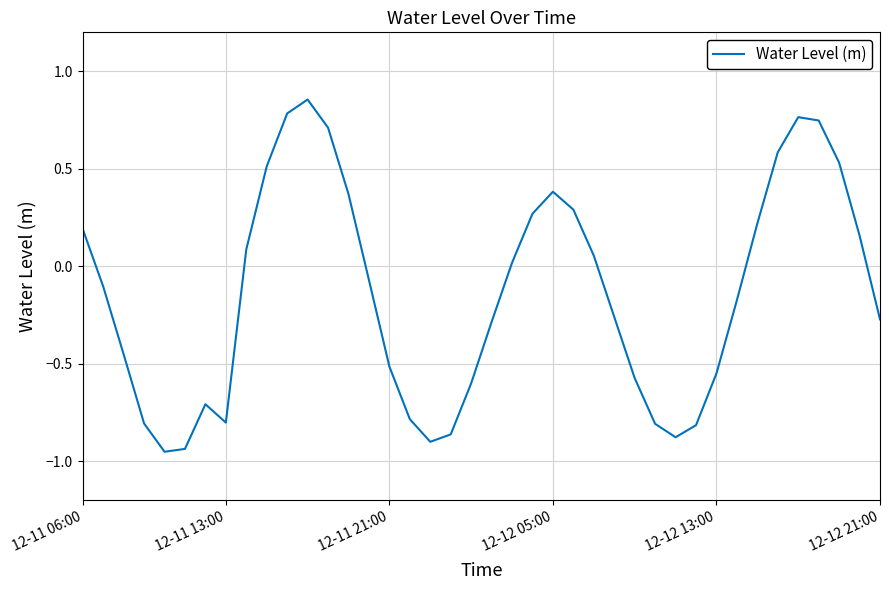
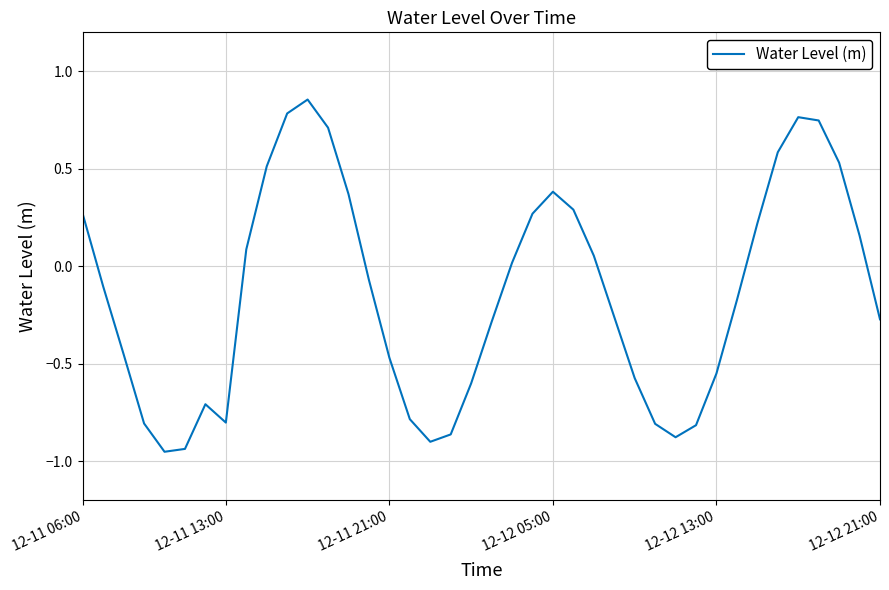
12-11 06:00: 0.19 -> 0.27
12-11 21:00: -0.51 -> -0.47
